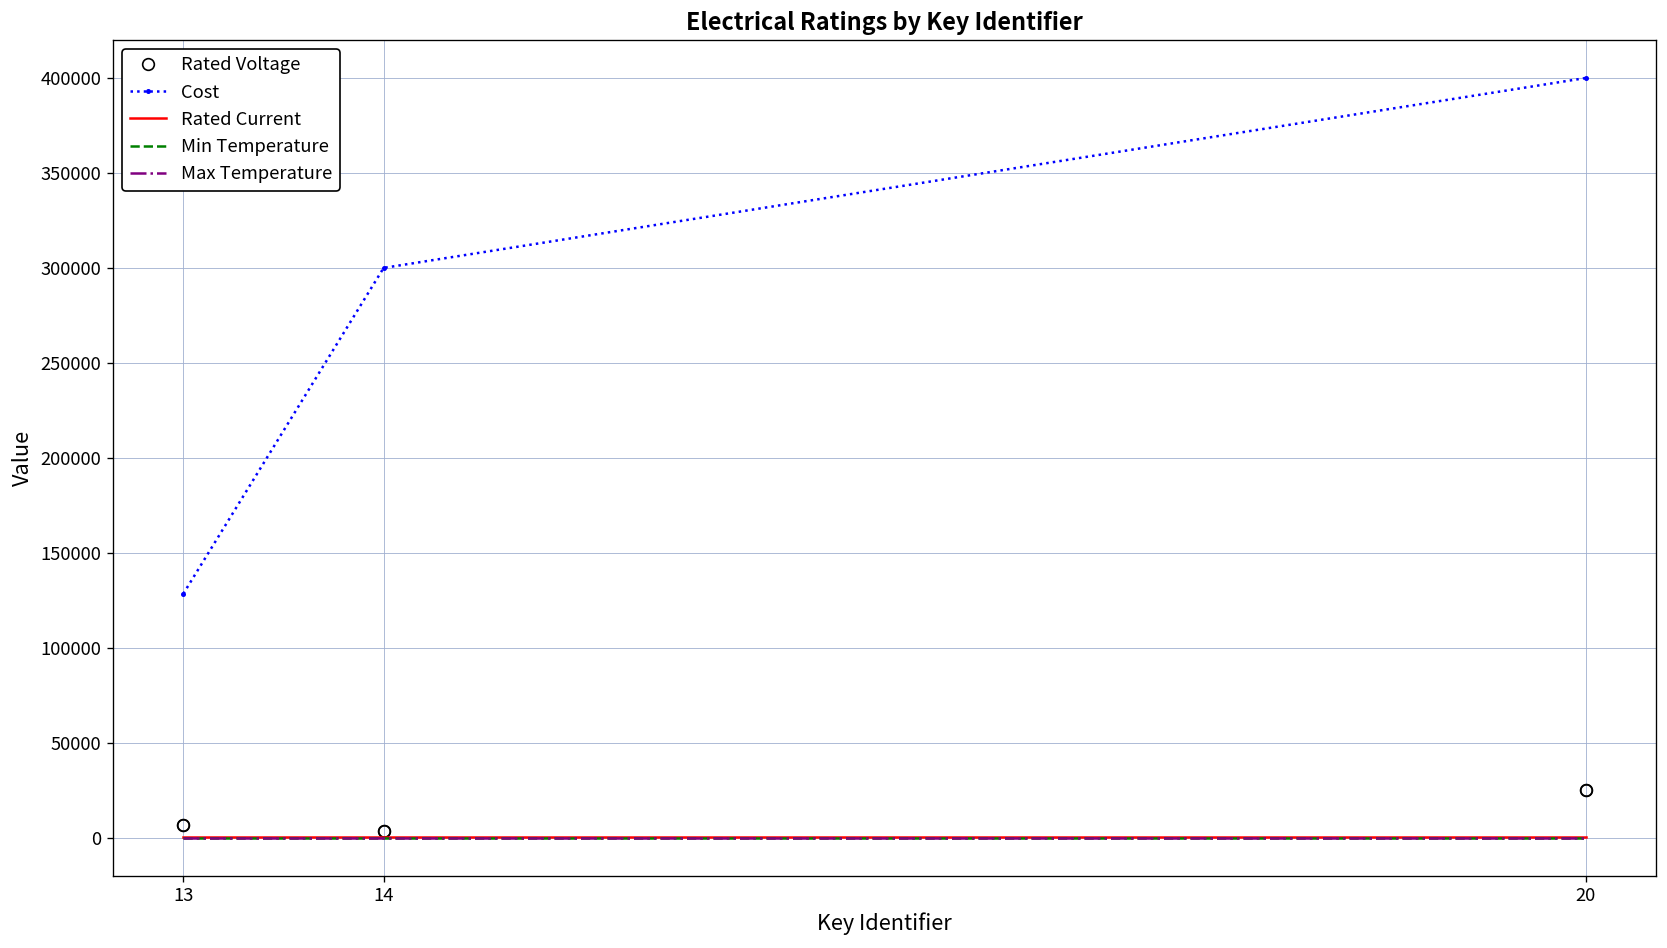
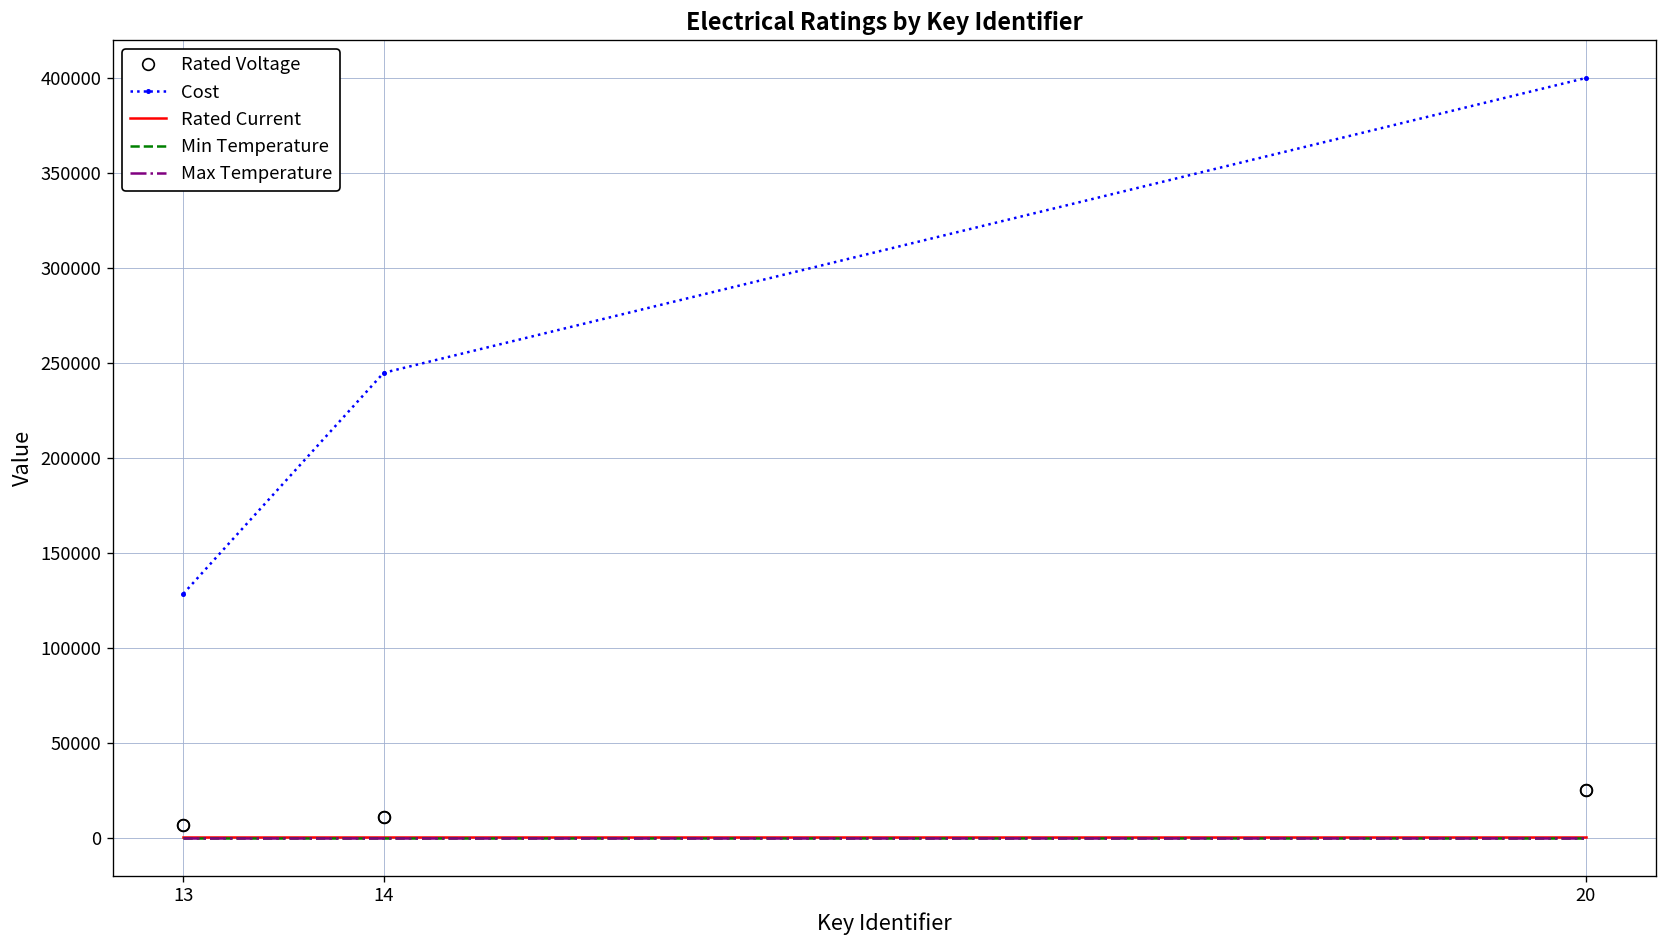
Rated Voltage, 14: 4000 -> 11000
Cost, 14: 300000 -> 245000
